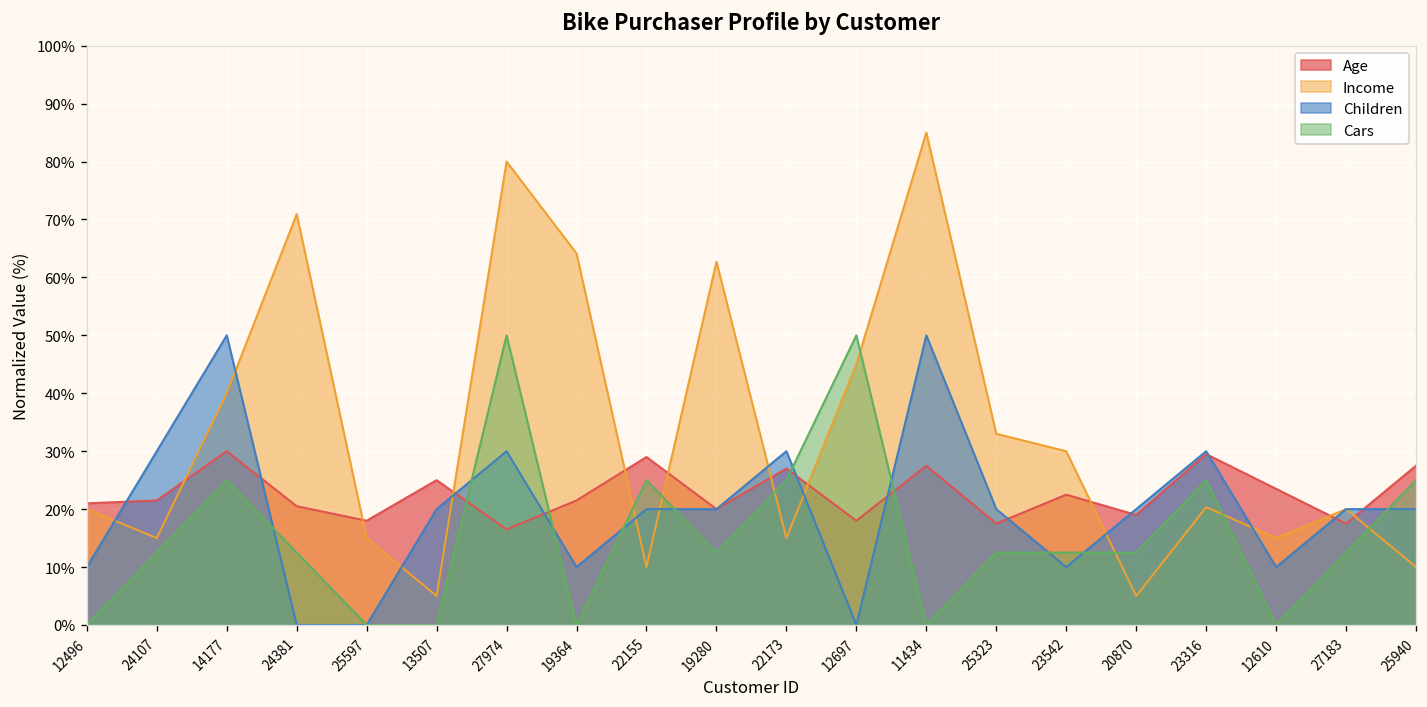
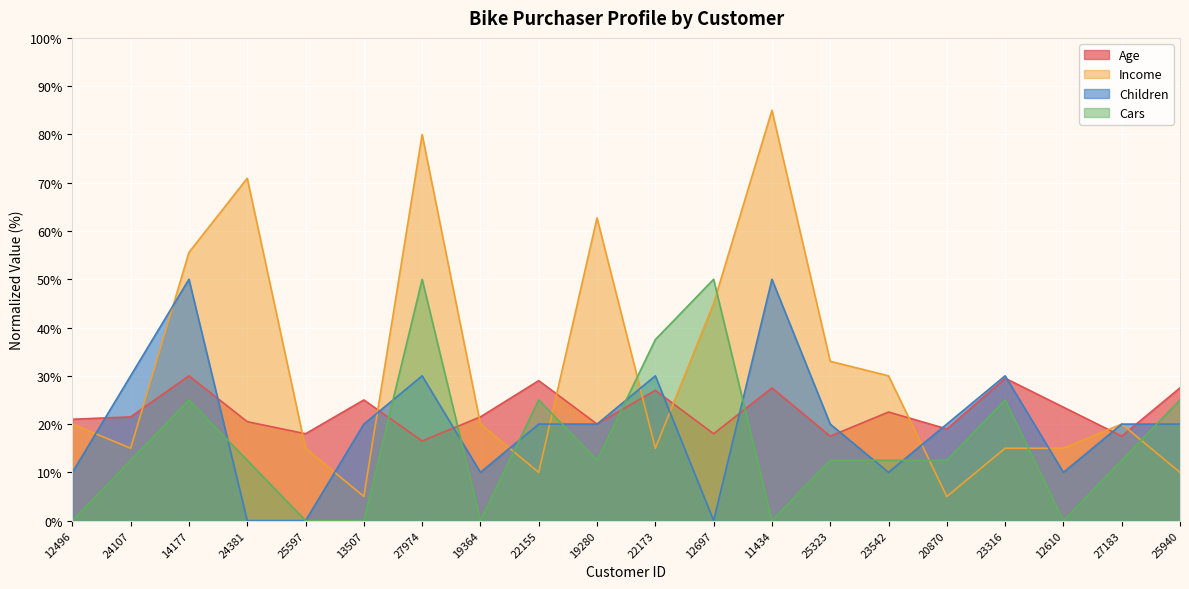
Income, 14177: 40% -> 56%
Income, 19364: 64% -> 20%
Cars, 22173: 25% -> 38%
Income, 23316: 20% -> 15%
